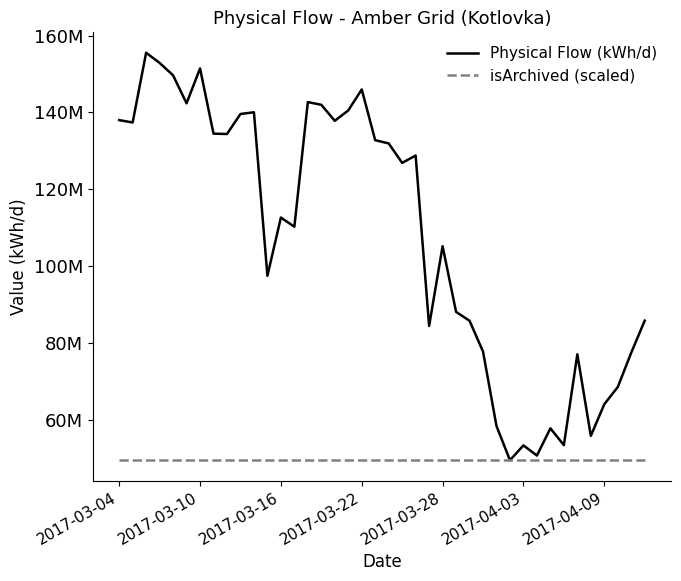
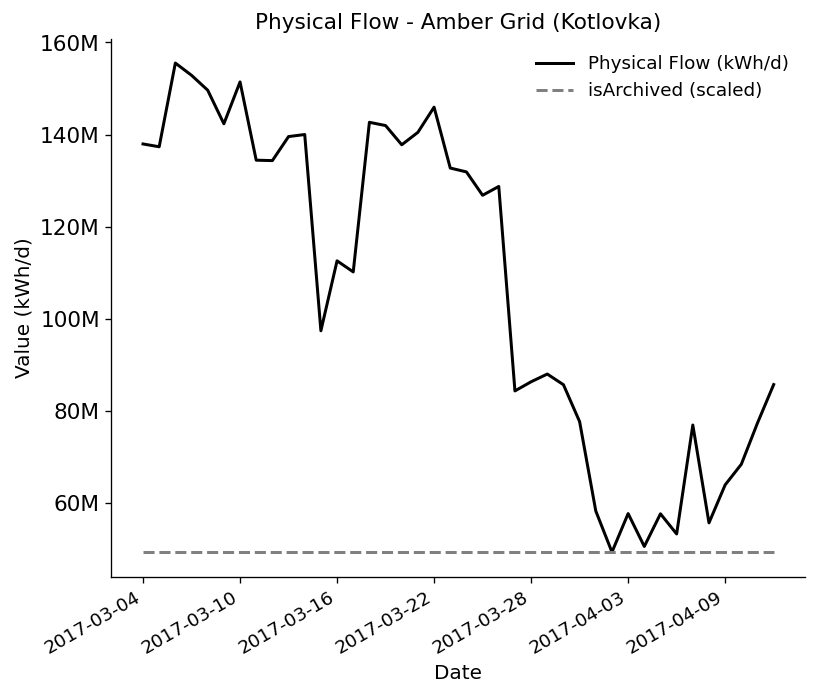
Physical Flow (kWh/d), 2017-03-28: 105000000 -> 86000000
Physical Flow (kWh/d), 2017-04-03: 53000000 -> 58000000
